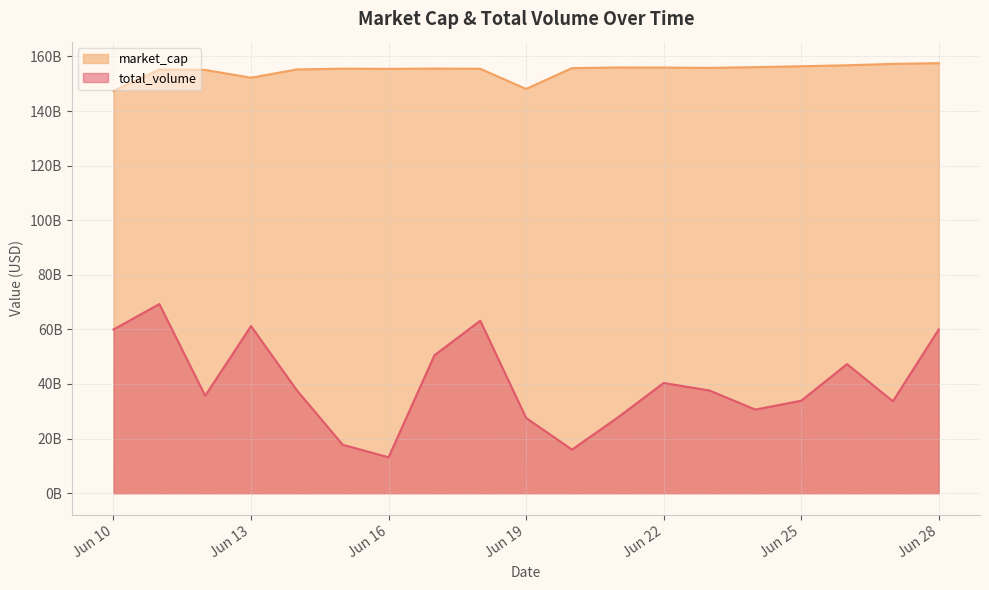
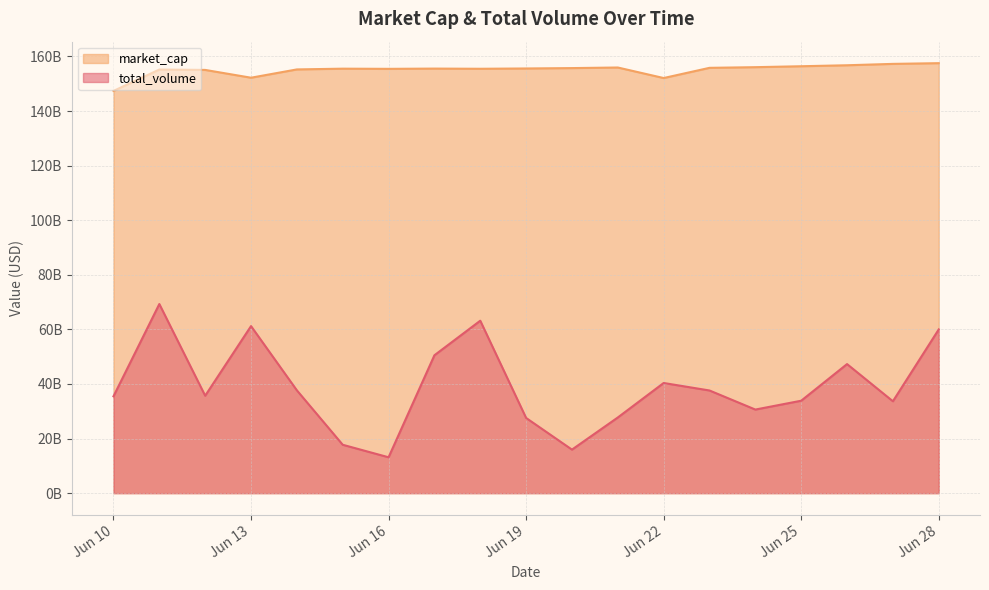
total_volume, Jun 10: 60000000000 -> 35000000000
market_cap, Jun 19: 148000000000 -> 156000000000
market_cap, Jun 22: 156000000000 -> 152000000000
